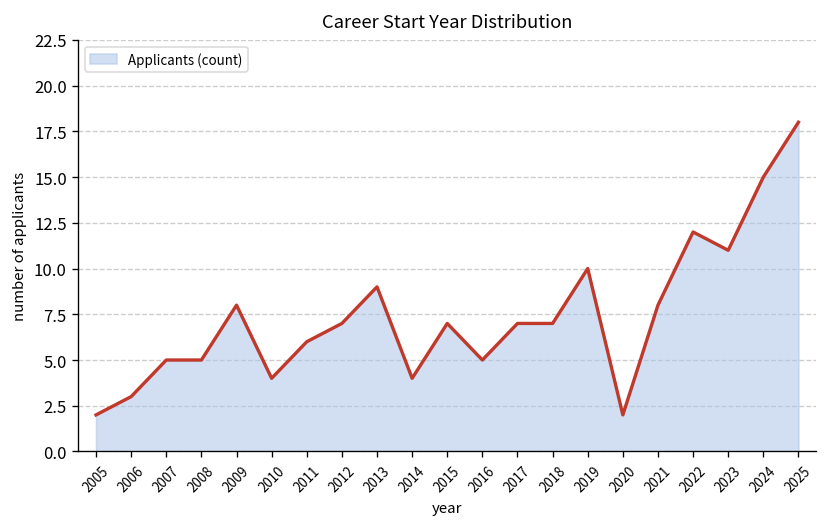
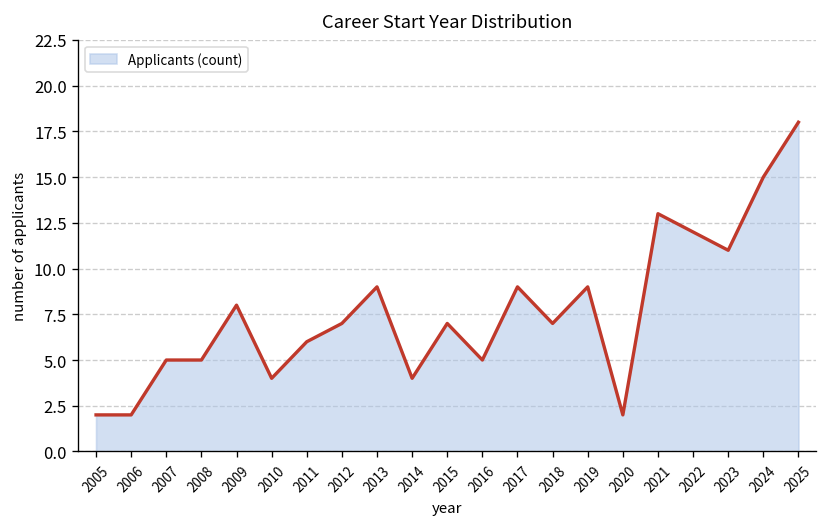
2006: 3 -> 2
2017: 7 -> 9
2019: 10 -> 9
2021: 8 -> 13
